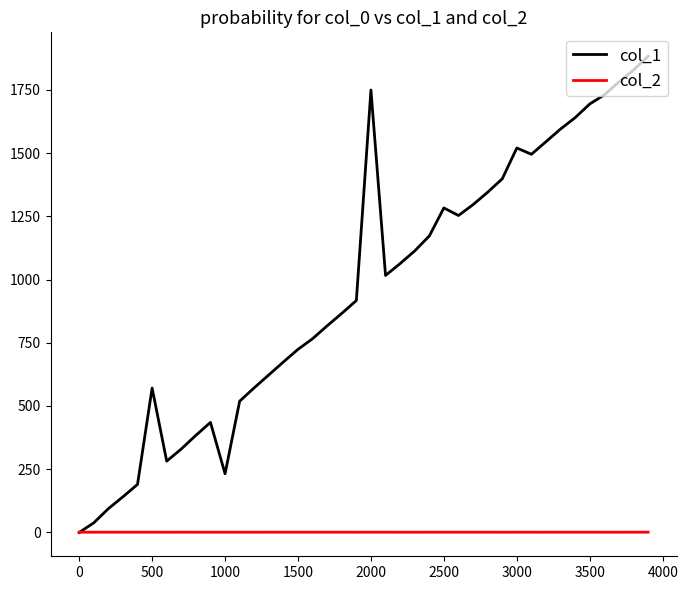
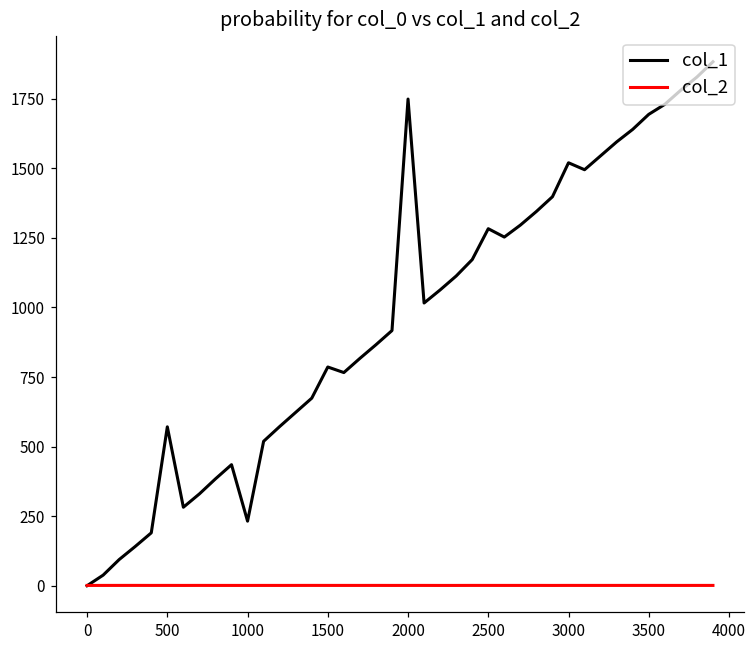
col_1, 1500: 720 -> 790
